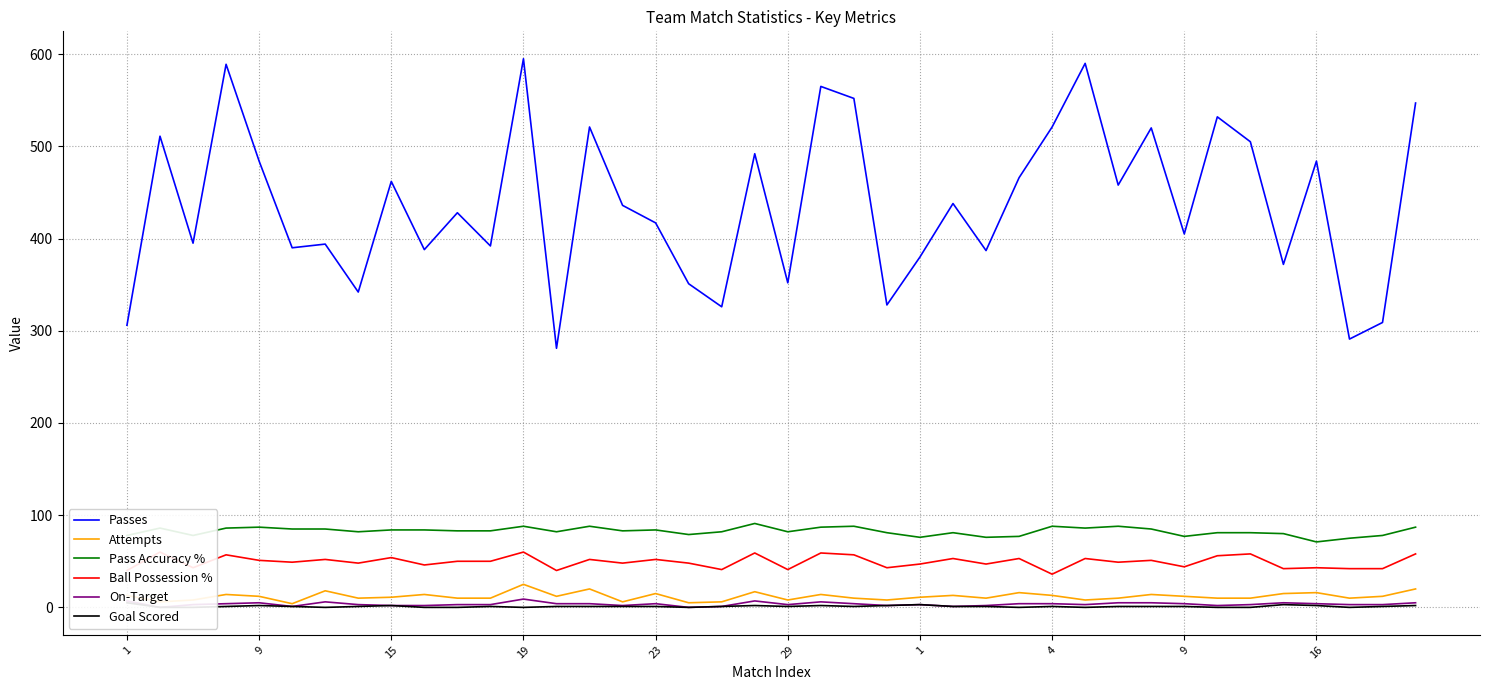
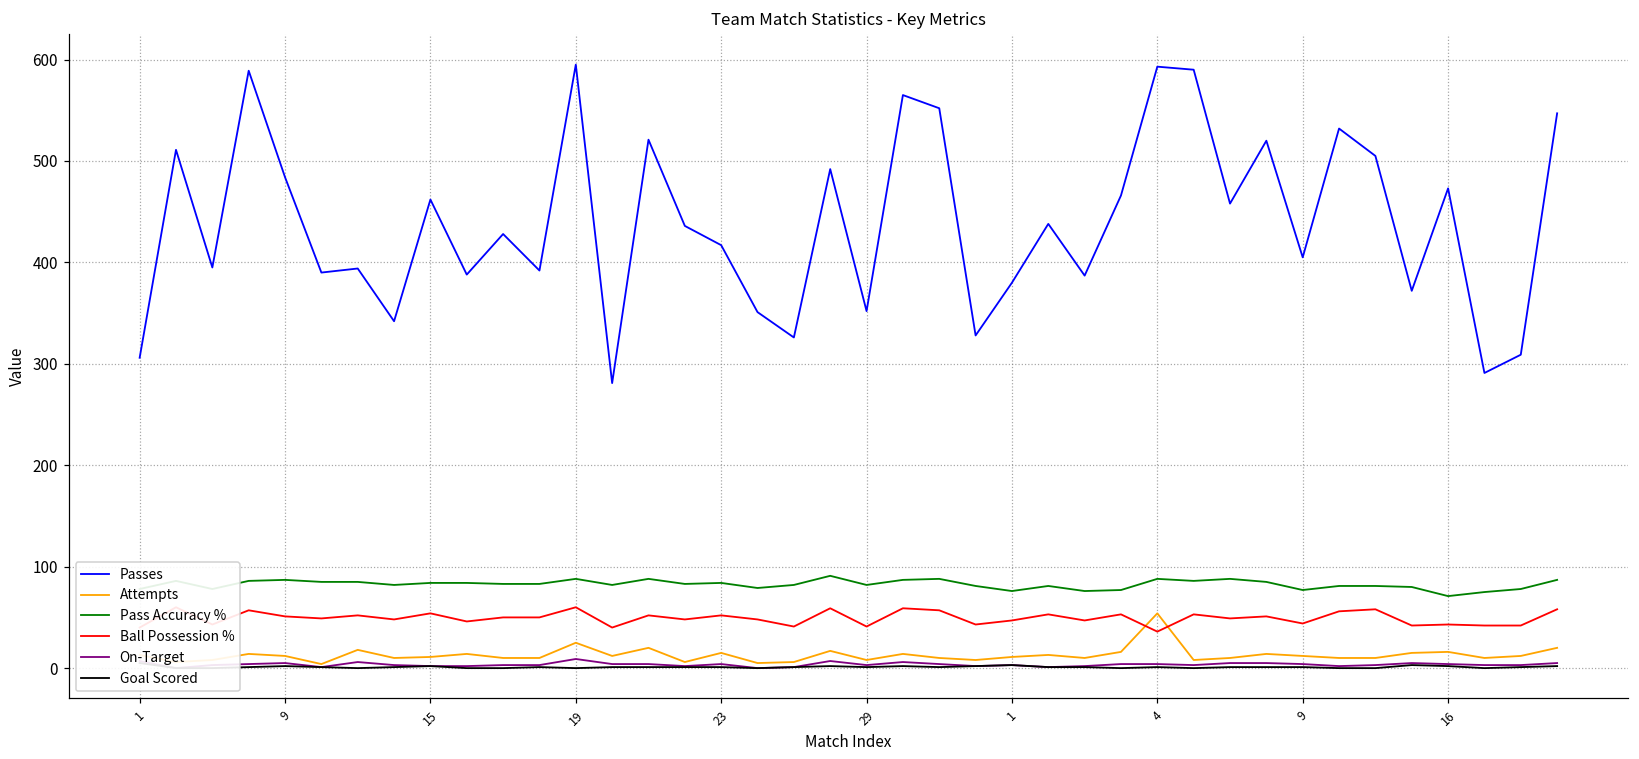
Passes, 4: 520 -> 590
Attempts, 4: 10 -> 50
Passes, 16: 480 -> 470
